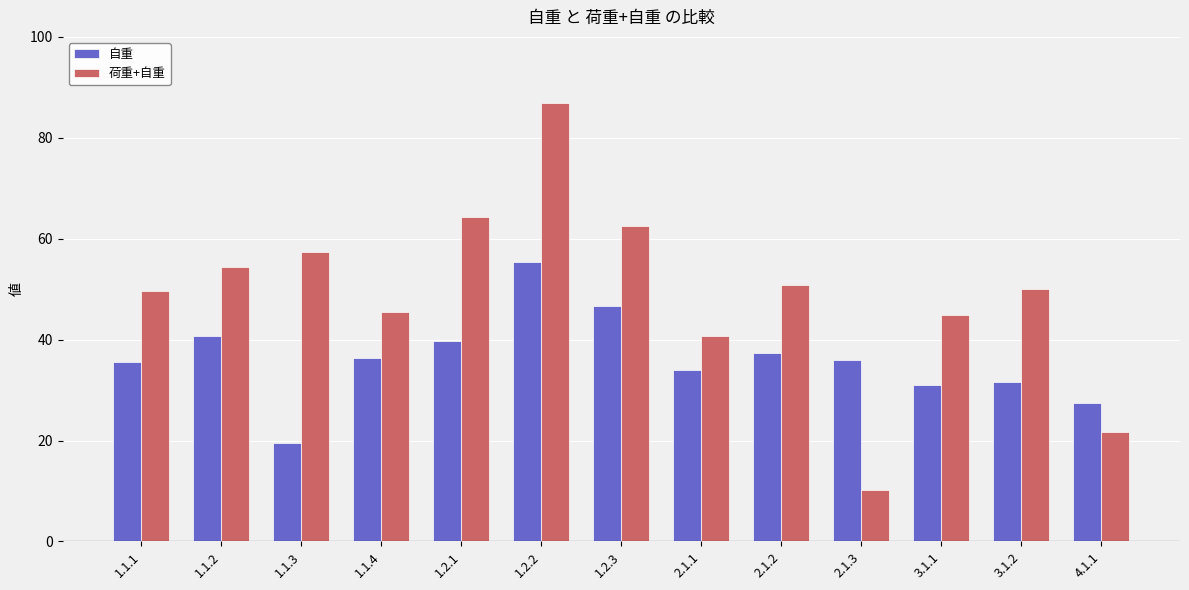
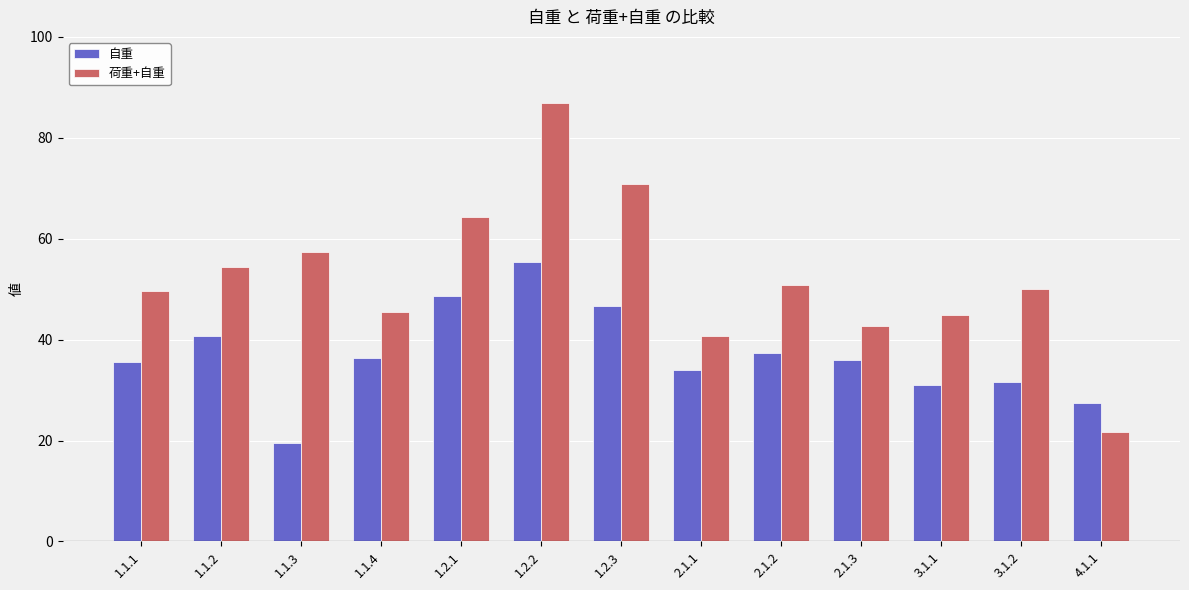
自重, 1.2.1: 40 -> 49
荷重+自重, 1.2.3: 63 -> 71
荷重+自重, 2.1.3: 10 -> 43
